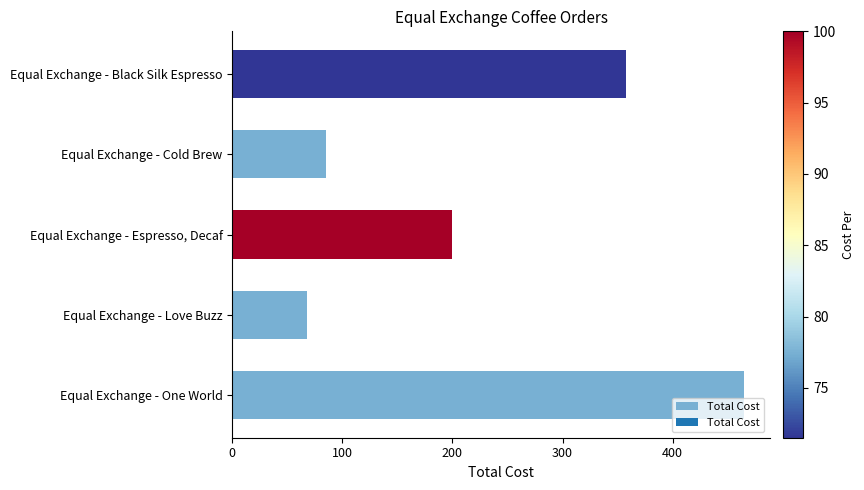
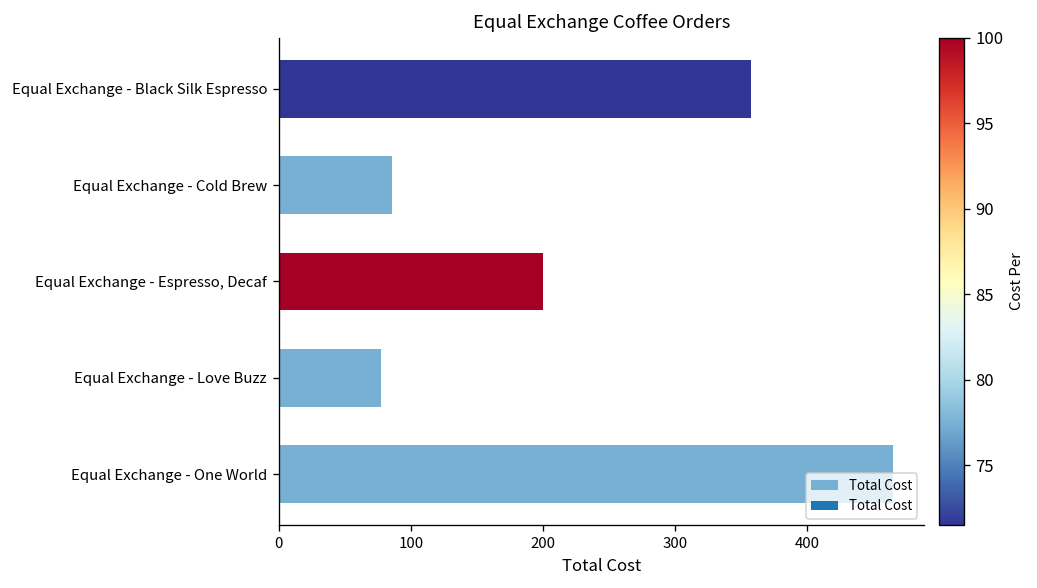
Equal Exchange - Love Buzz: 68 -> 78
